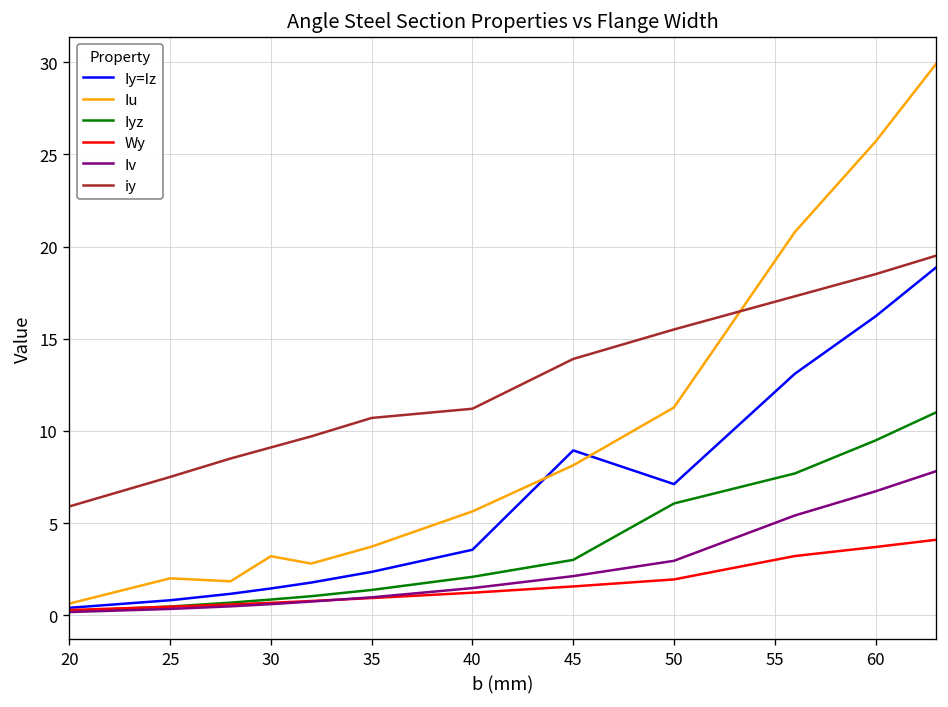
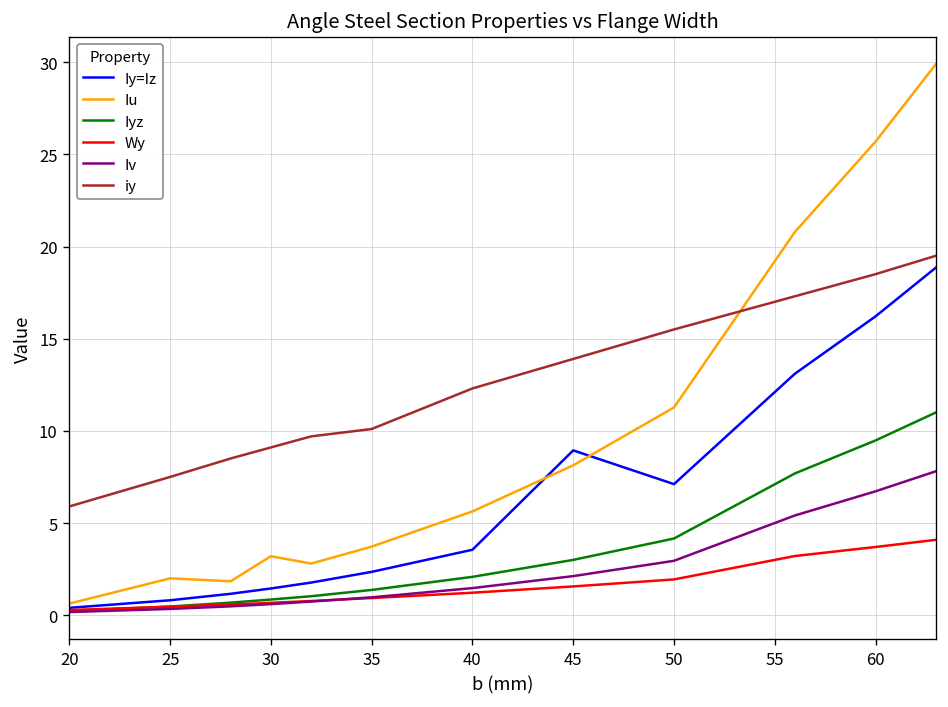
iy, 35: 10.7 -> 10.1
iy, 40: 11.2 -> 12.3
Iyz, 50: 6.1 -> 4.2
